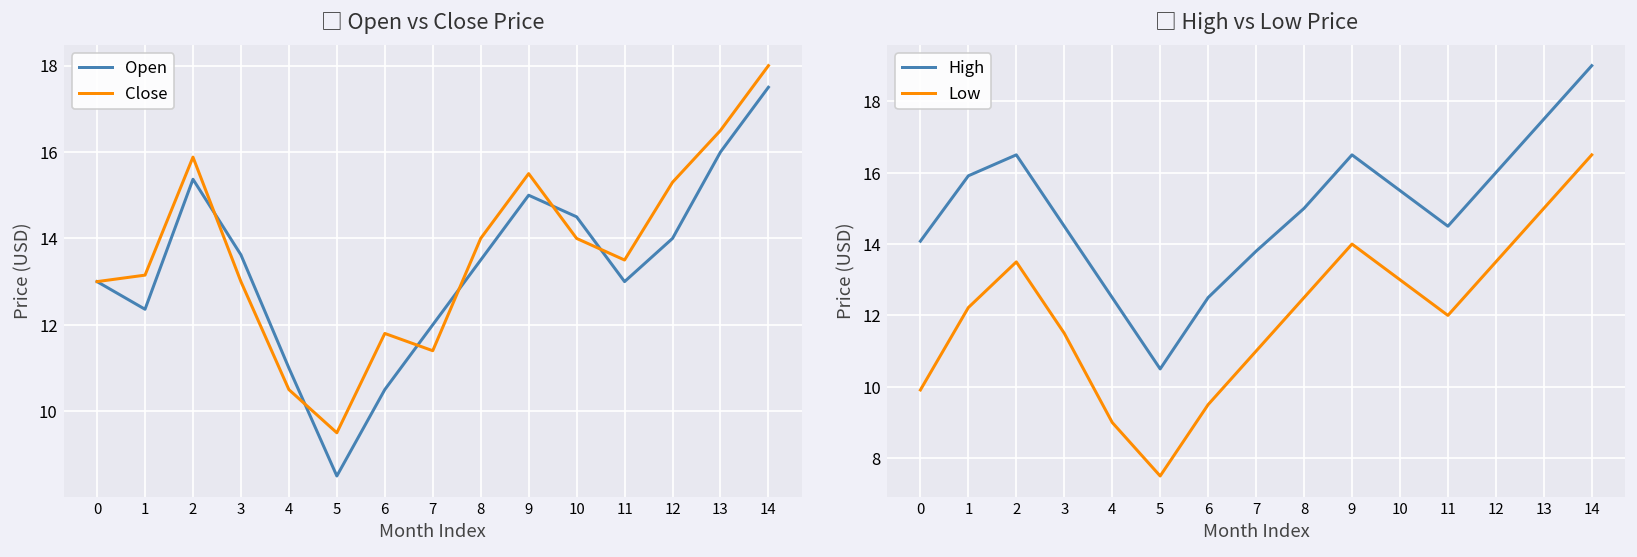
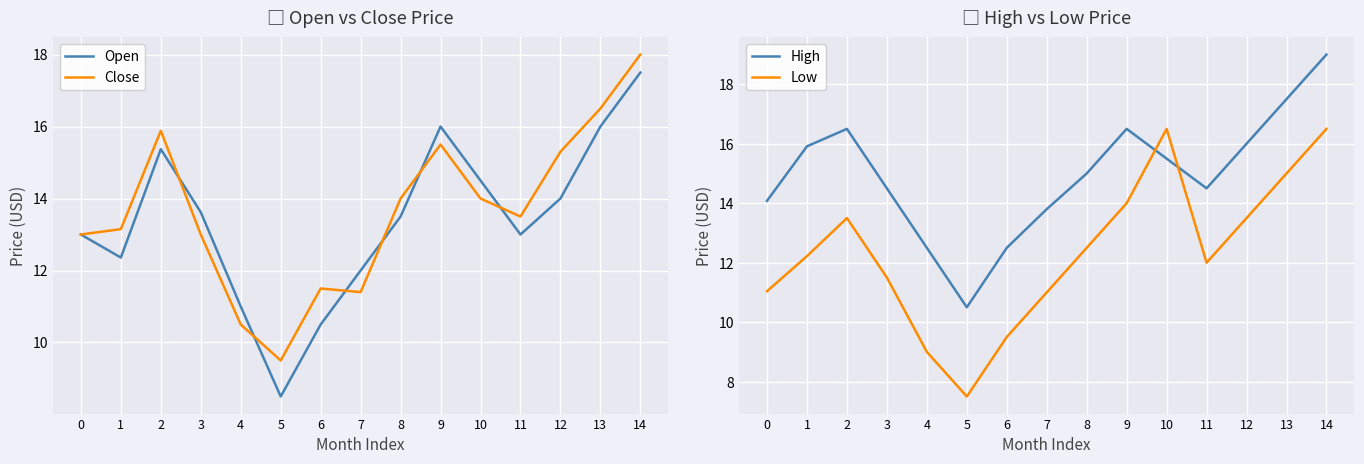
□ Open vs Close Price, Close, 6: 11.8 -> 11.5
□ Open vs Close Price, Open, 9: 15 -> 16
□ High vs Low Price, Low, 0: 9.9 -> 11.0
□ High vs Low Price, Low, 10: 13.0 -> 16.5
